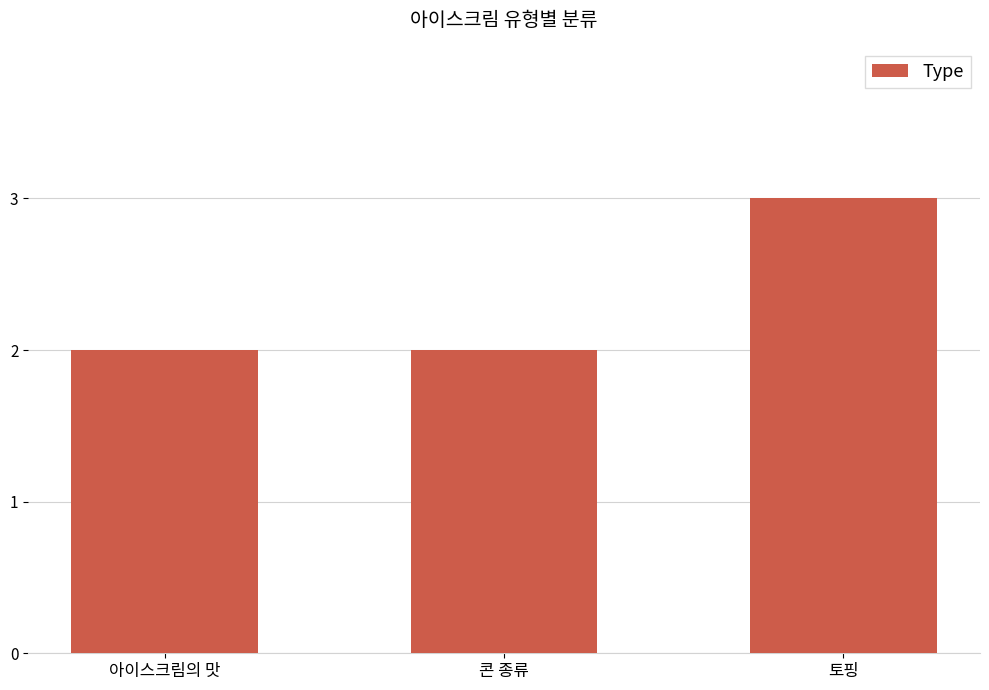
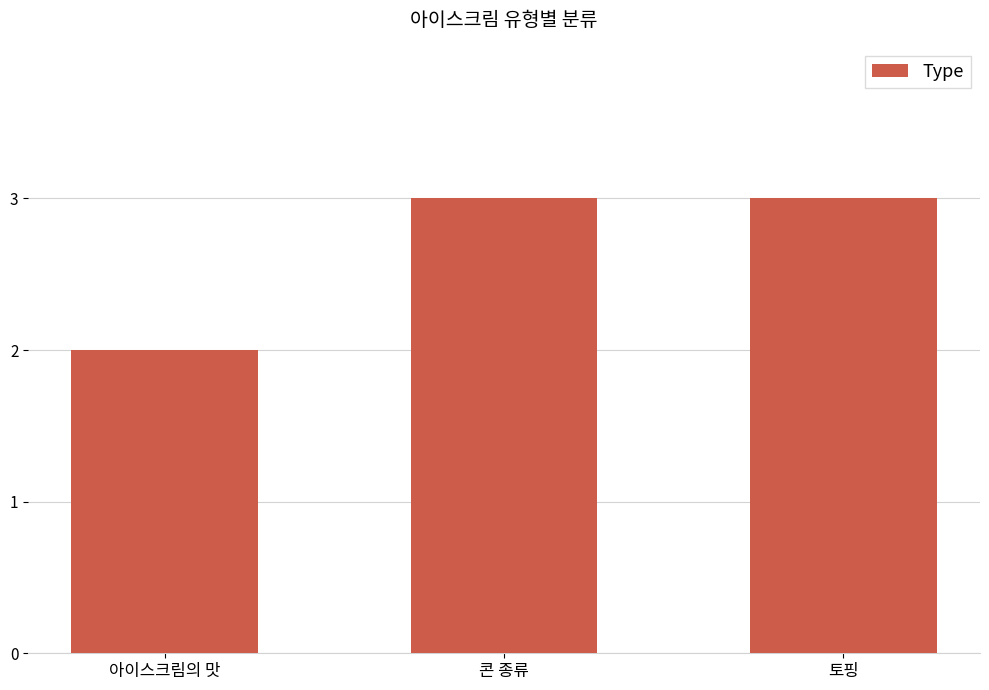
콘 종류: 2 -> 3
